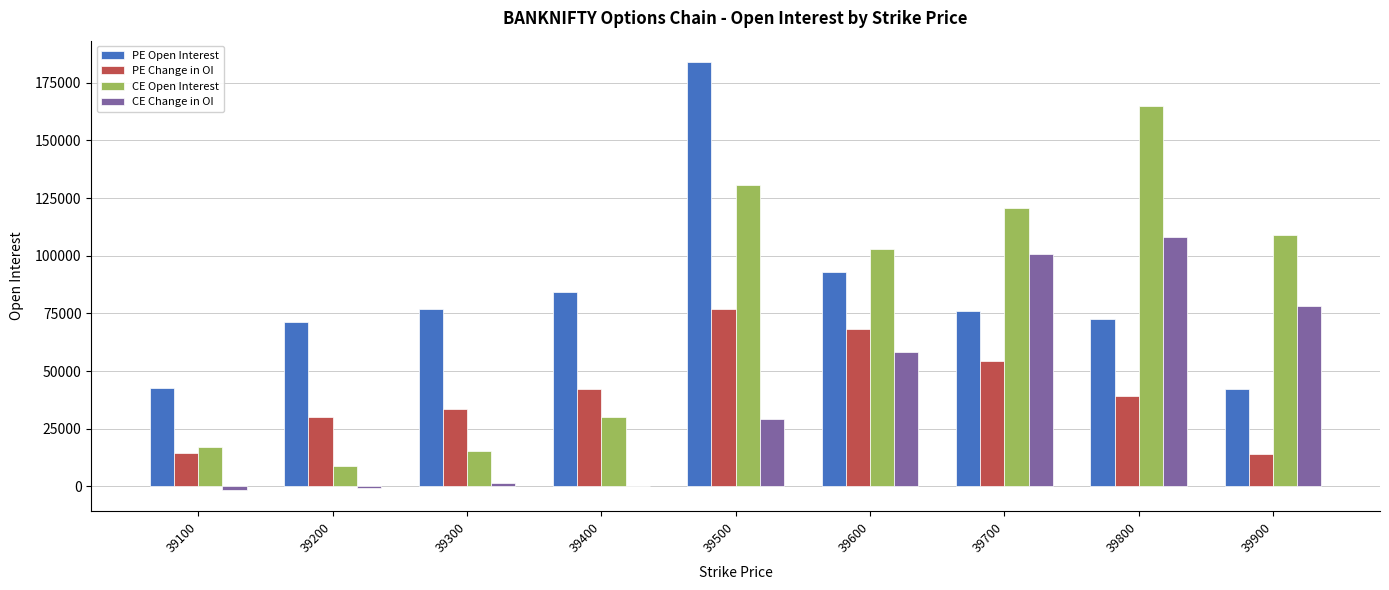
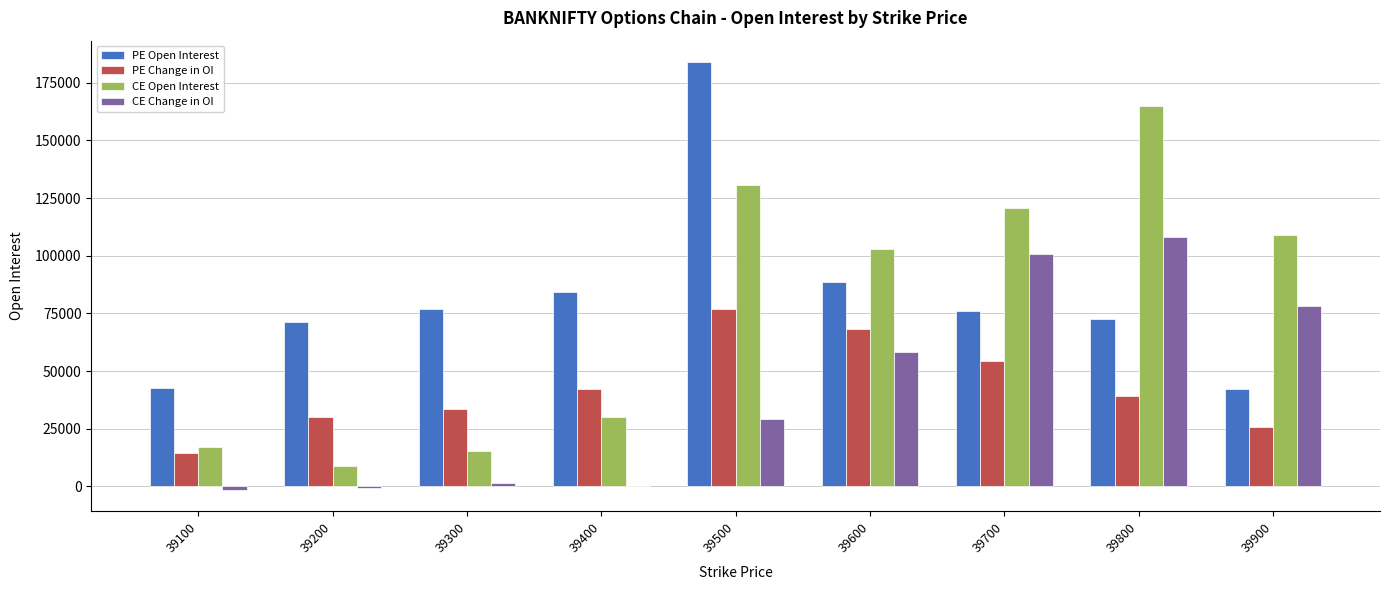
PE Open Interest, 39600: 93000 -> 89000
PE Change in OI, 39900: 14000 -> 26000
